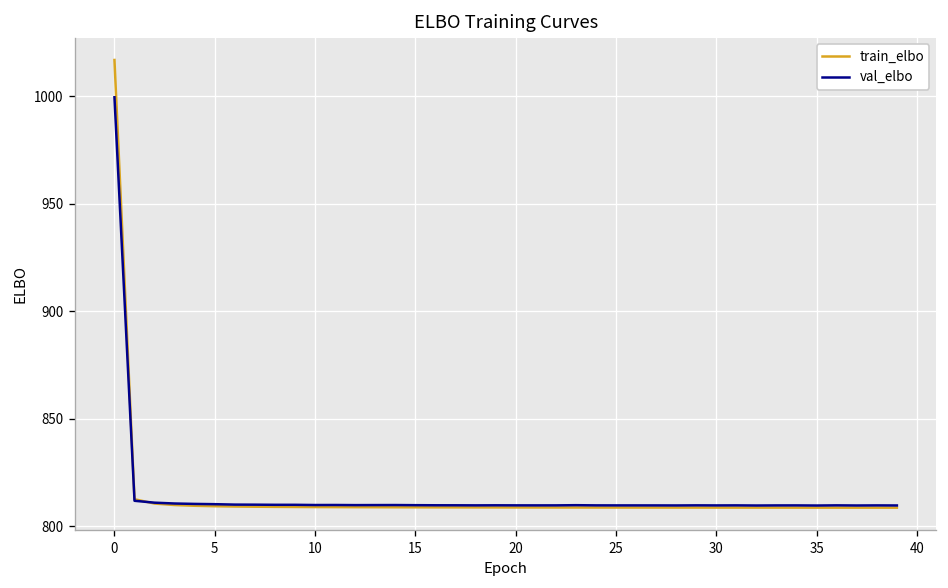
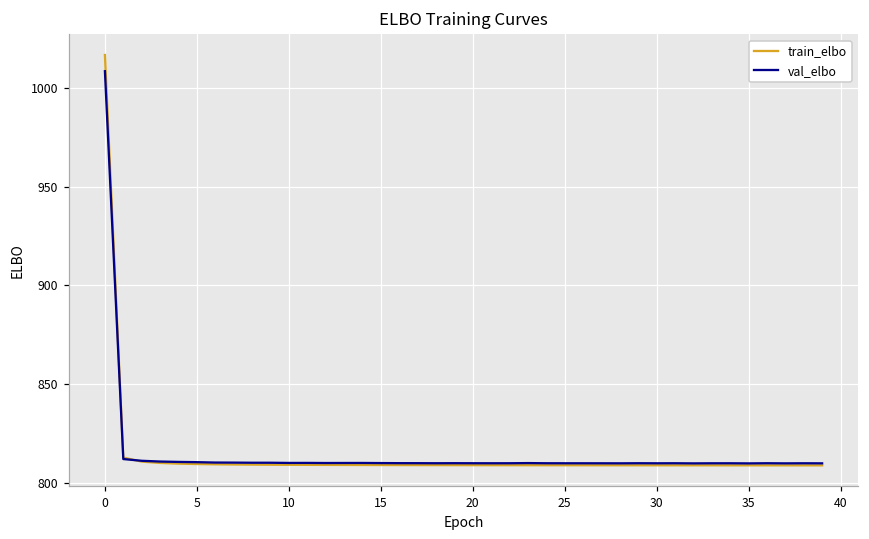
val_elbo, 0: 999 -> 1009
